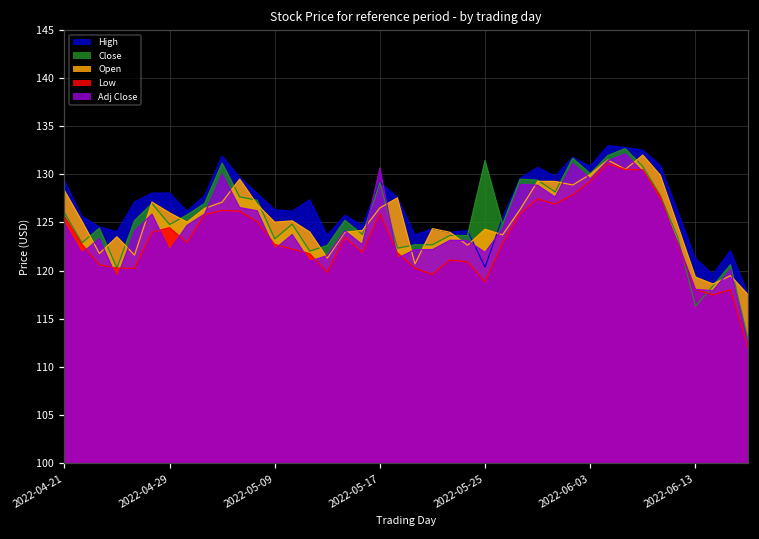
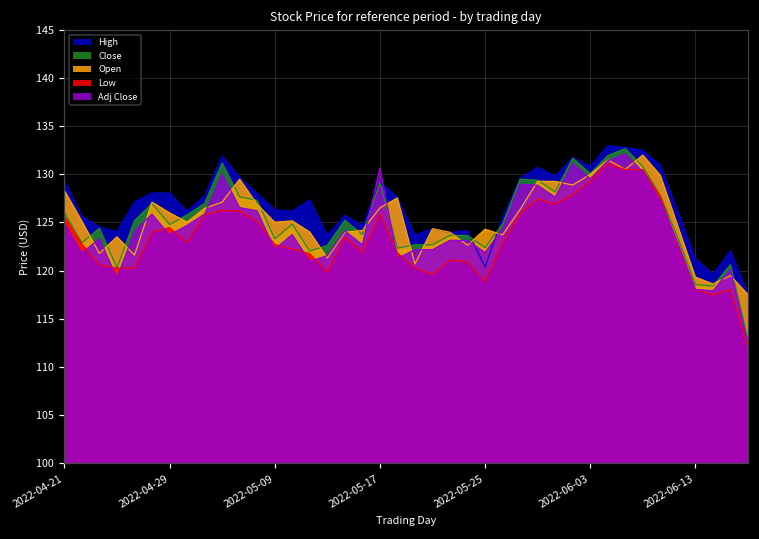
Adj Close, 2022-04-29: 122 -> 124
Close, 2022-05-25: 131 -> 122
Close, 2022-06-13: 116 -> 119
